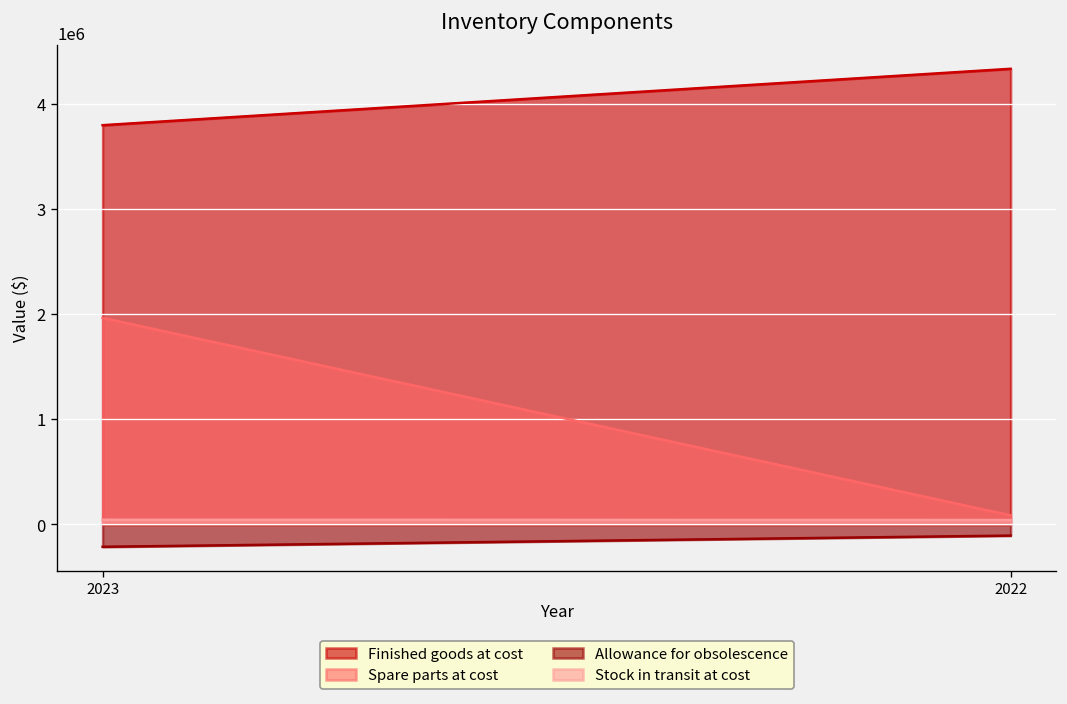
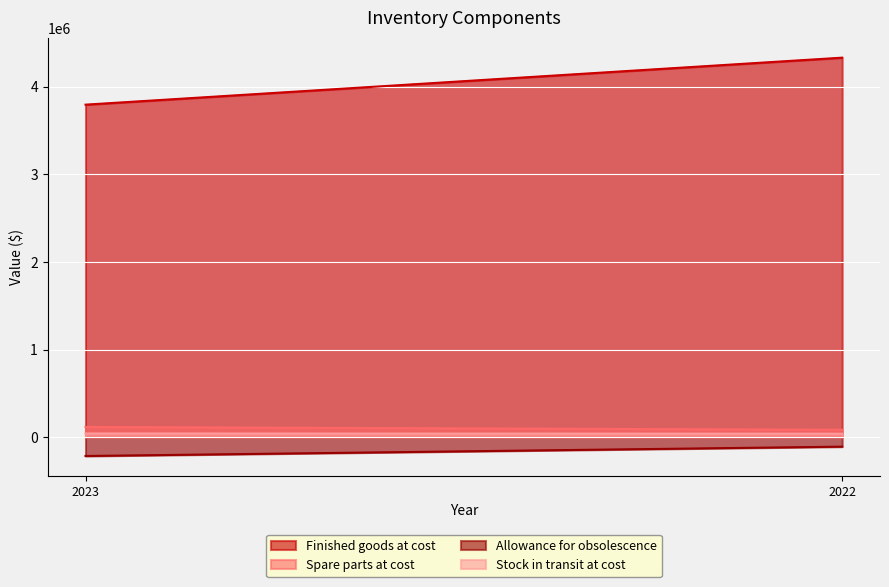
Spare parts at cost, 2023: 2000000 -> 100000
